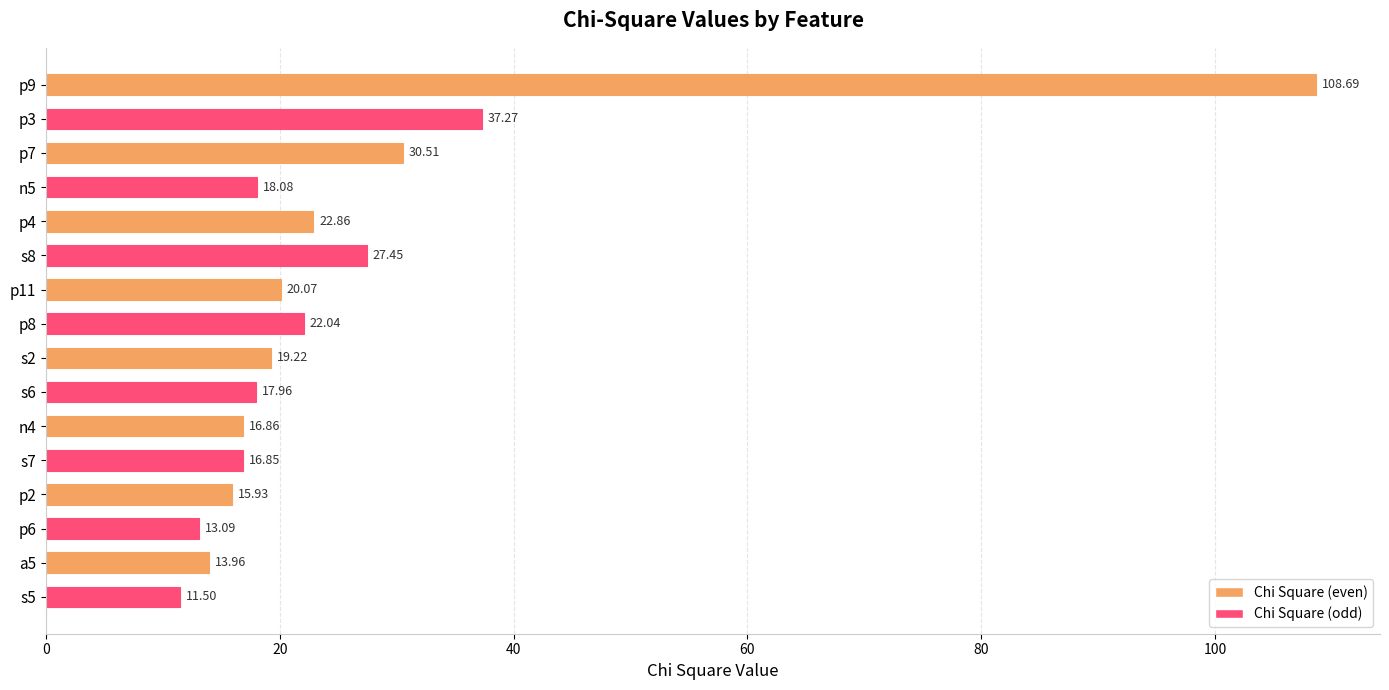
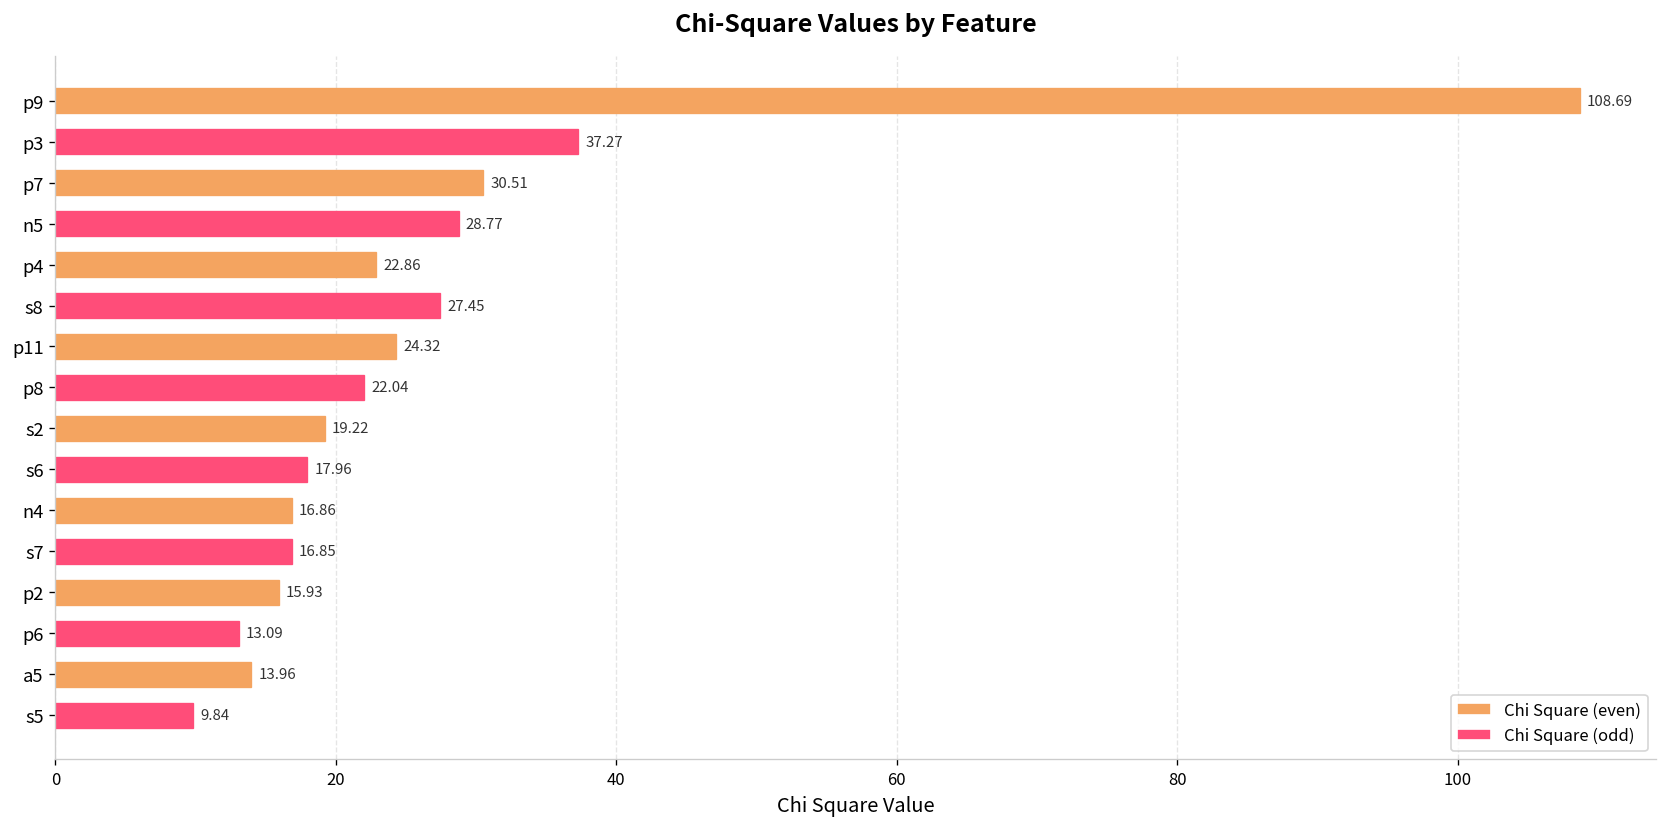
n5: 18.08 -> 28.77
p11: 20.07 -> 24.32
s5: 11.50 -> 9.84
